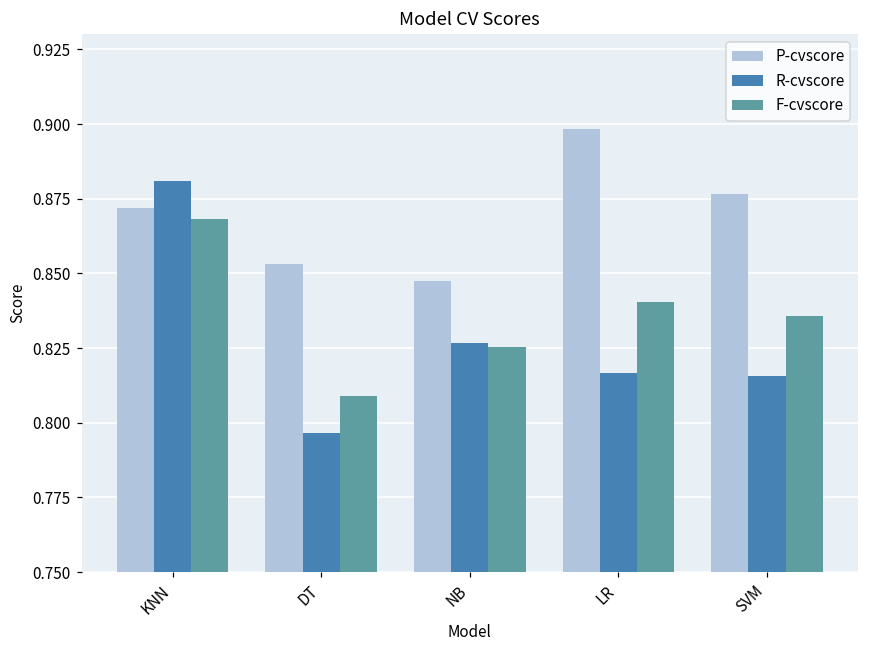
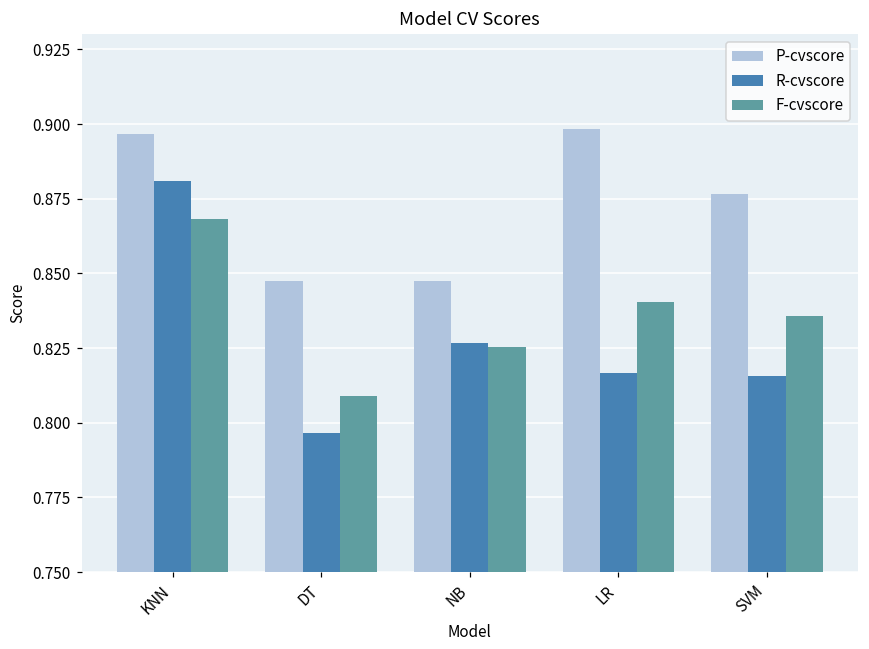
P-cvscore, KNN: 0.872 -> 0.897
P-cvscore, DT: 0.853 -> 0.848
